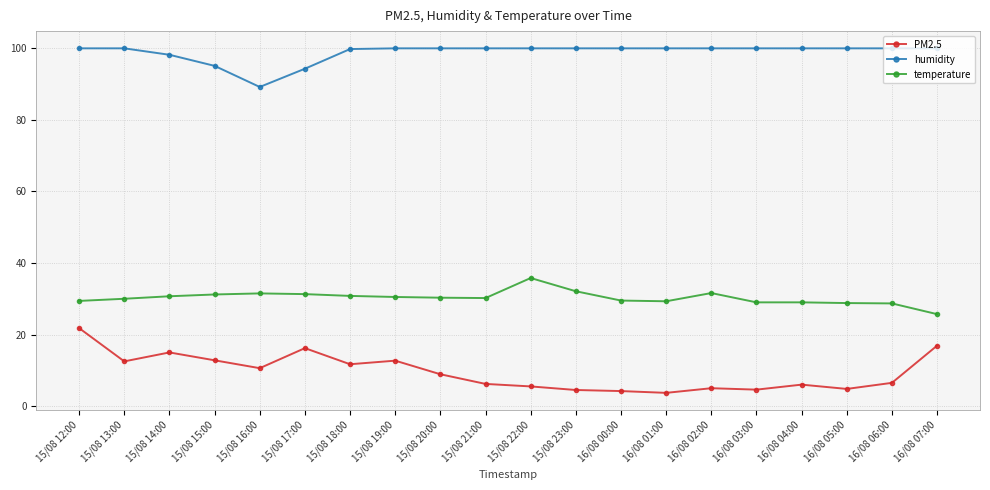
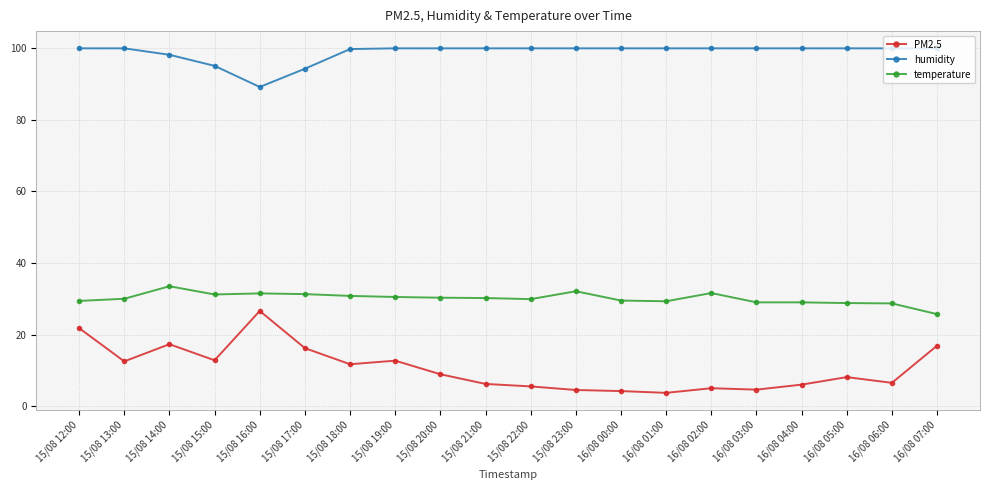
PM2.5, 15/08 14:00: 15 -> 17
temperature, 15/08 14:00: 31 -> 34
PM2.5, 15/08 16:00: 11 -> 27
temperature, 15/08 22:00: 36 -> 30
PM2.5, 16/08 05:00: 5 -> 8
